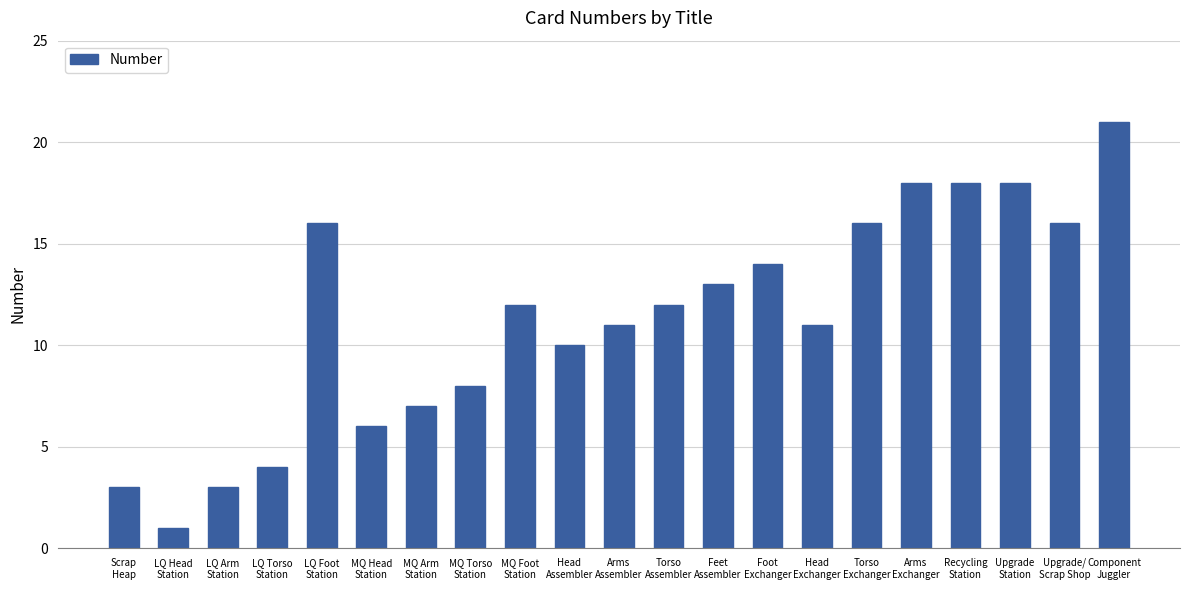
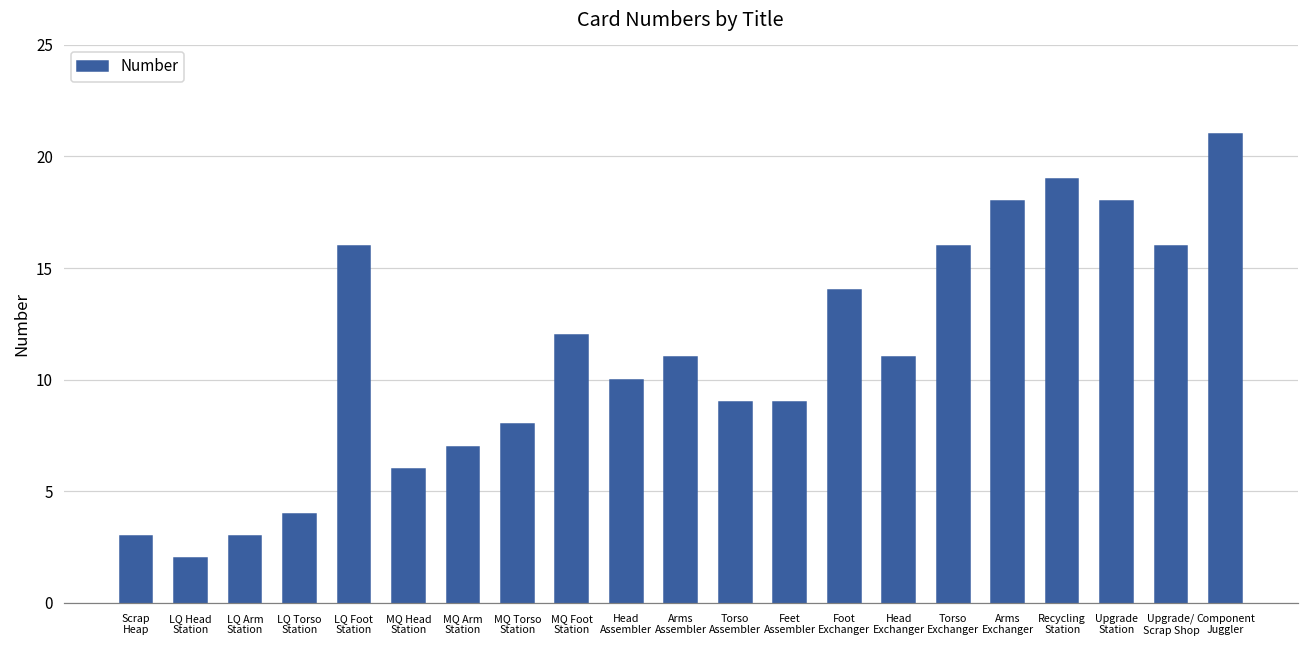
LQ Head Station: 1 -> 2
Torso Assembler: 12 -> 9
Feet Assembler: 13 -> 9
Recycling Station: 18 -> 19
